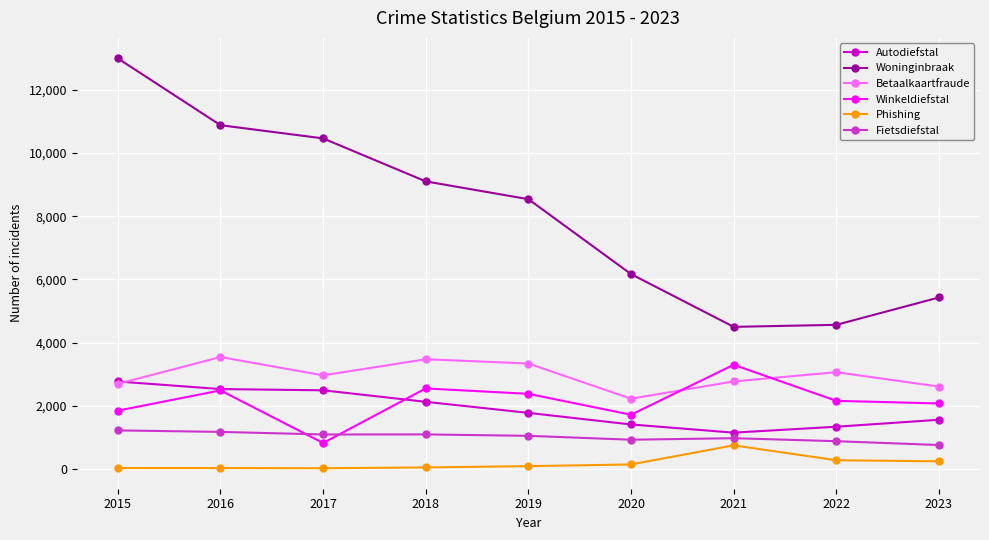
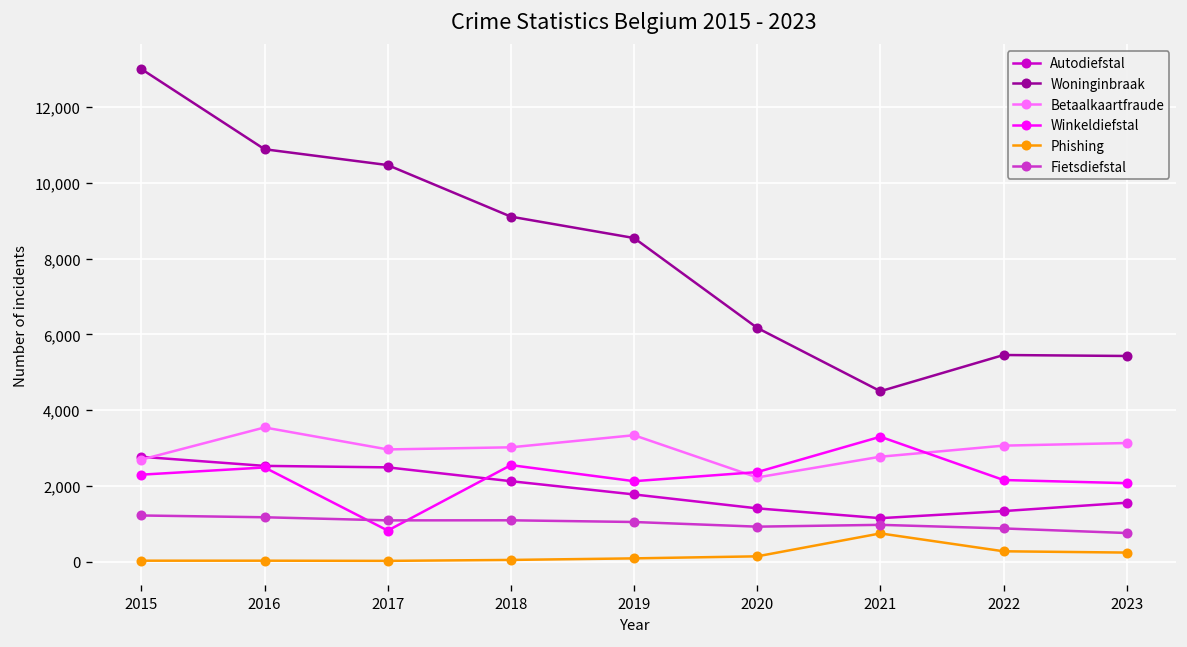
Winkeldiefstal, 2015: 1,800 -> 2,300
Betaalkaartfraude, 2018: 3,500 -> 3,000
Winkeldiefstal, 2019: 2,400 -> 2,100
Winkeldiefstal, 2020: 1,700 -> 2,400
Woninginbraak, 2022: 4,600 -> 5,500
Betaalkaartfraude, 2023: 2,600 -> 3,100
